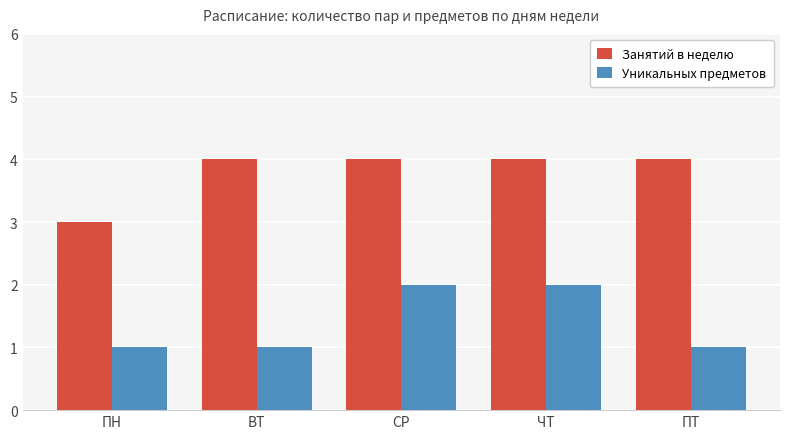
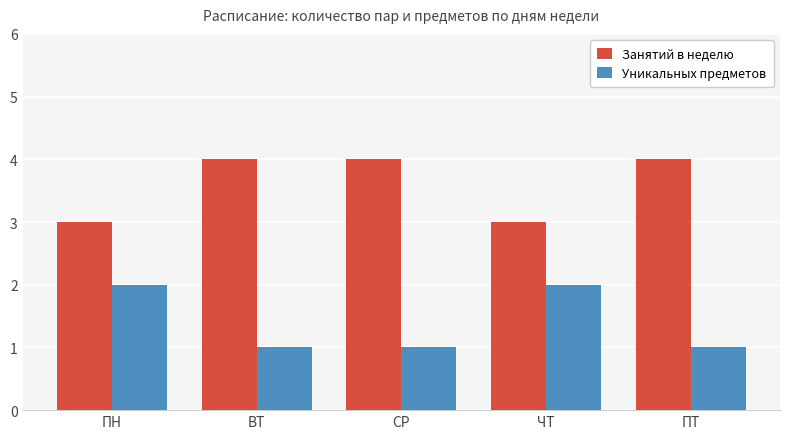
Уникальных предметов, ПН: 1 -> 2
Уникальных предметов, СР: 2 -> 1
Занятий в неделю, ЧТ: 4 -> 3
